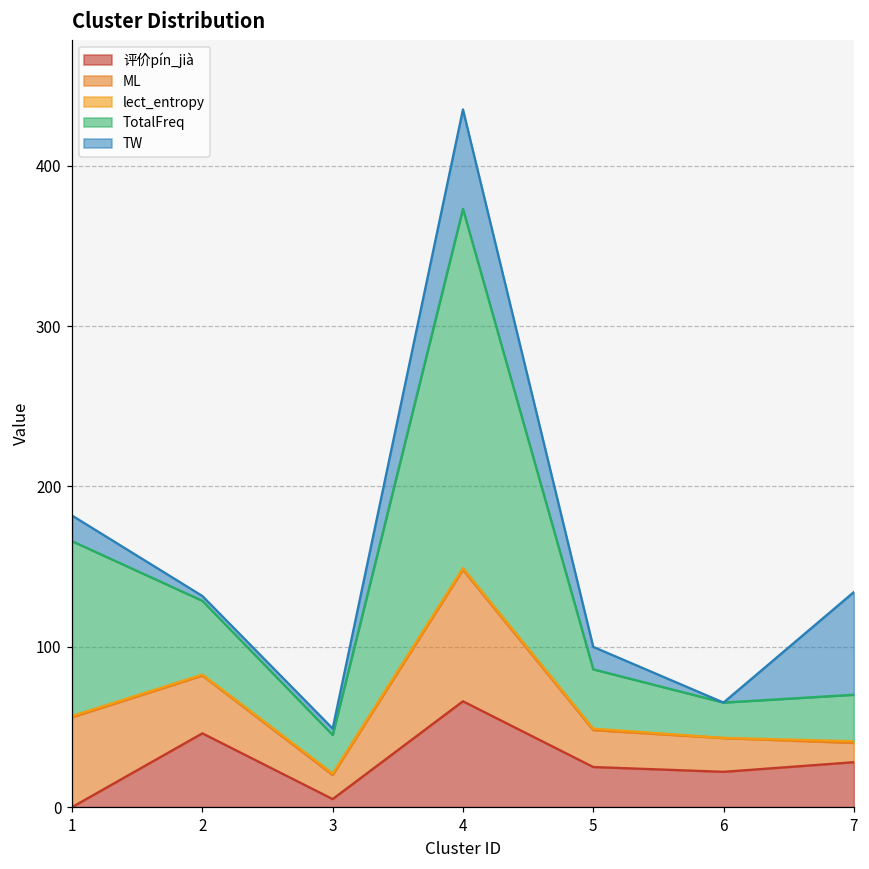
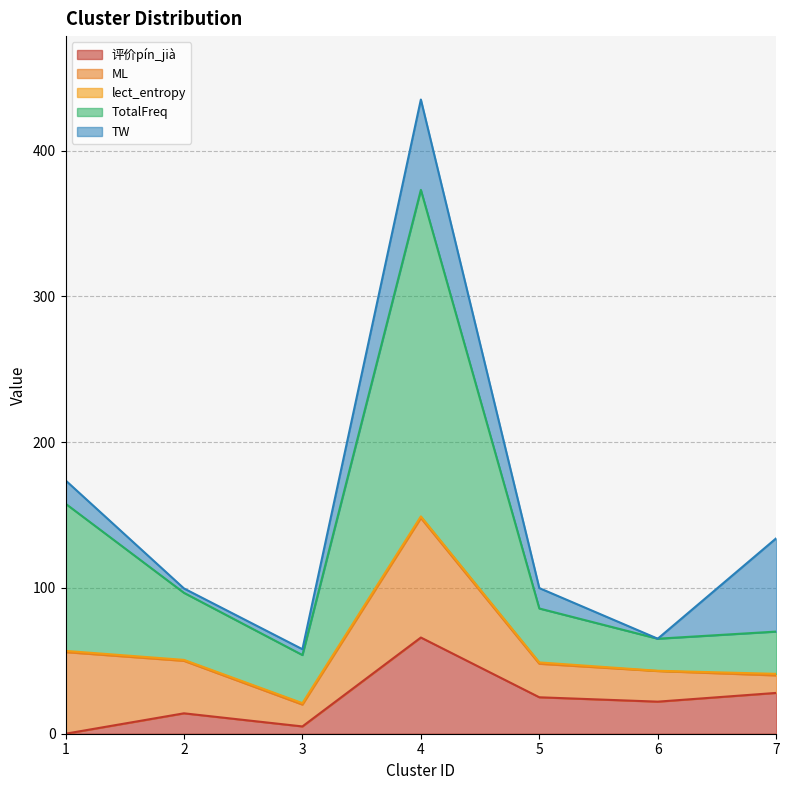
TotalFreq, 1: 109 -> 101
评价pín_jià, 2: 46 -> 14
TotalFreq, 3: 24 -> 33
